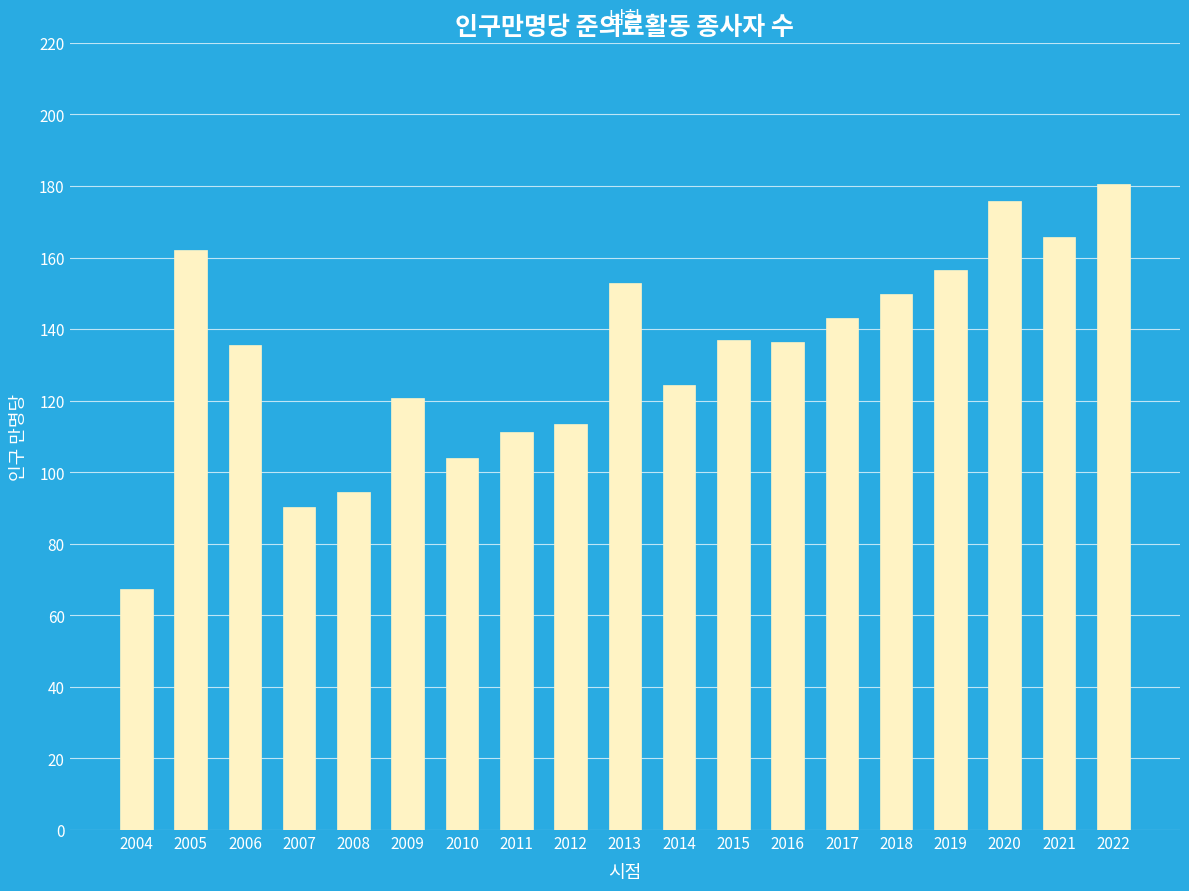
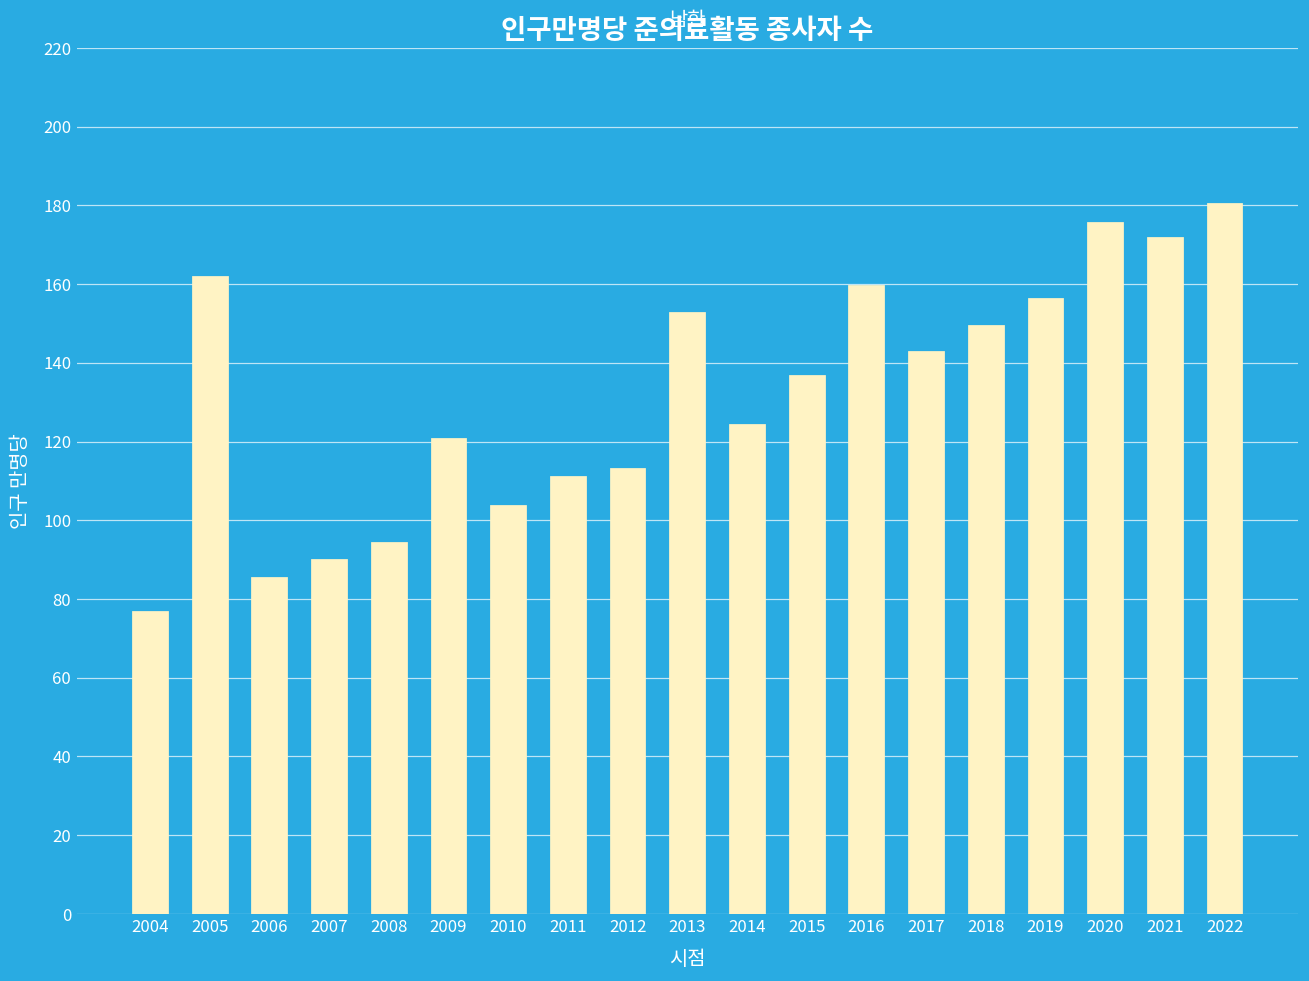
2004: 67 -> 77
2006: 136 -> 86
2016: 136 -> 160
2021: 166 -> 172
